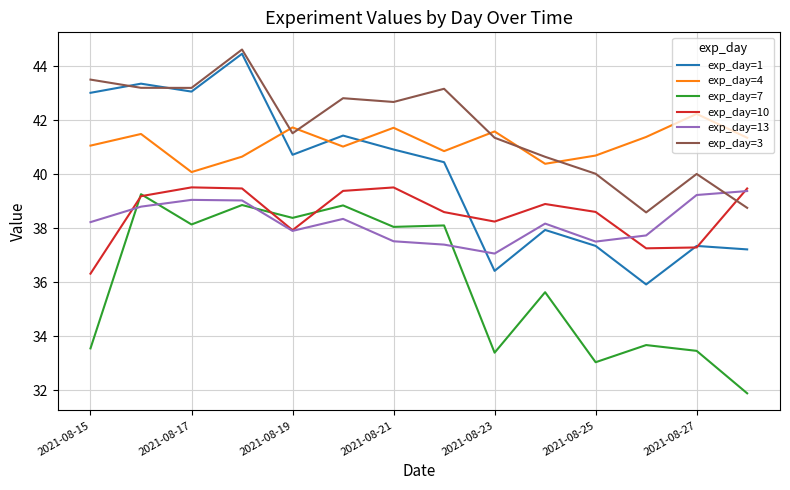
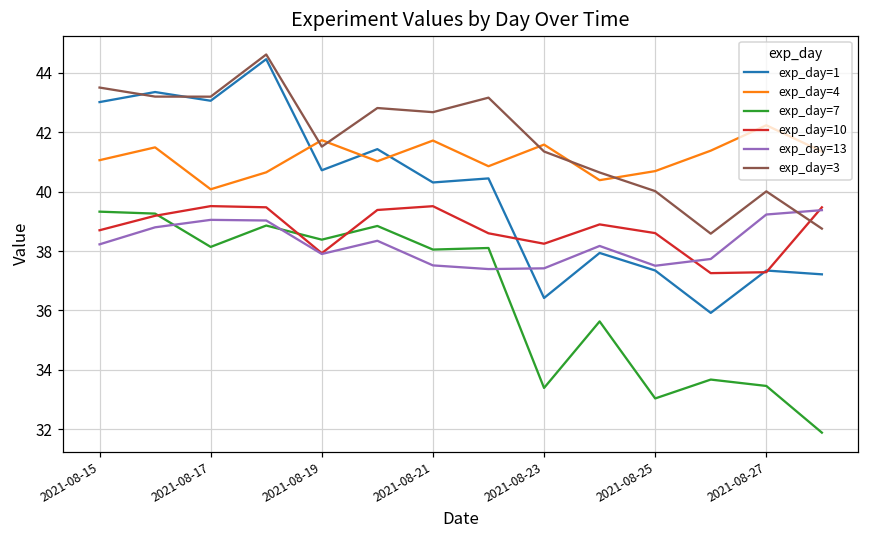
exp_day=7, 2021-08-15: 33.5 -> 39.3
exp_day=10, 2021-08-15: 36.3 -> 38.7
exp_day=1, 2021-08-21: 40.9 -> 40.3
exp_day=13, 2021-08-23: 37.1 -> 37.4
